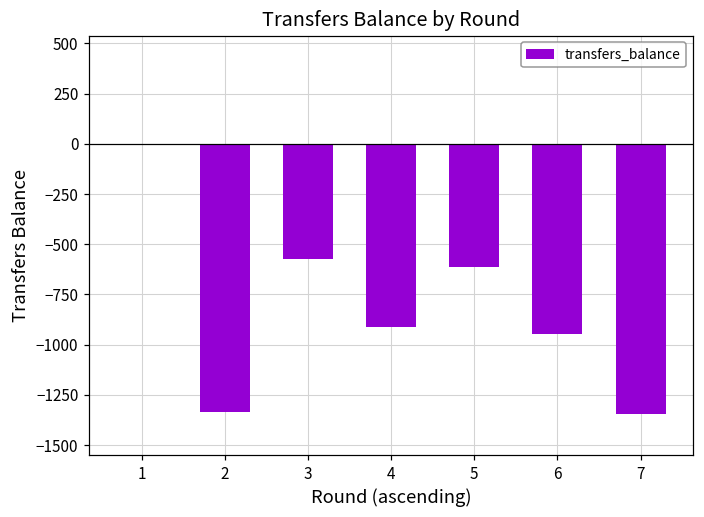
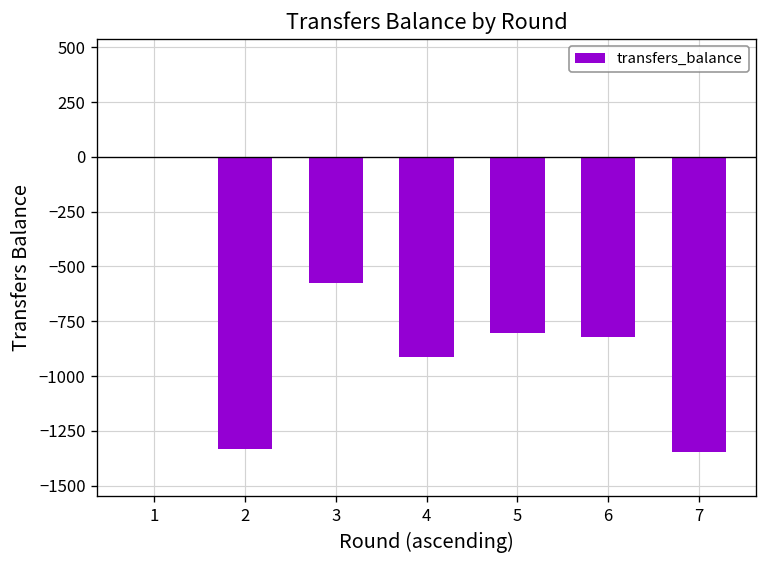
5: -610 -> -800
6: -950 -> -820
